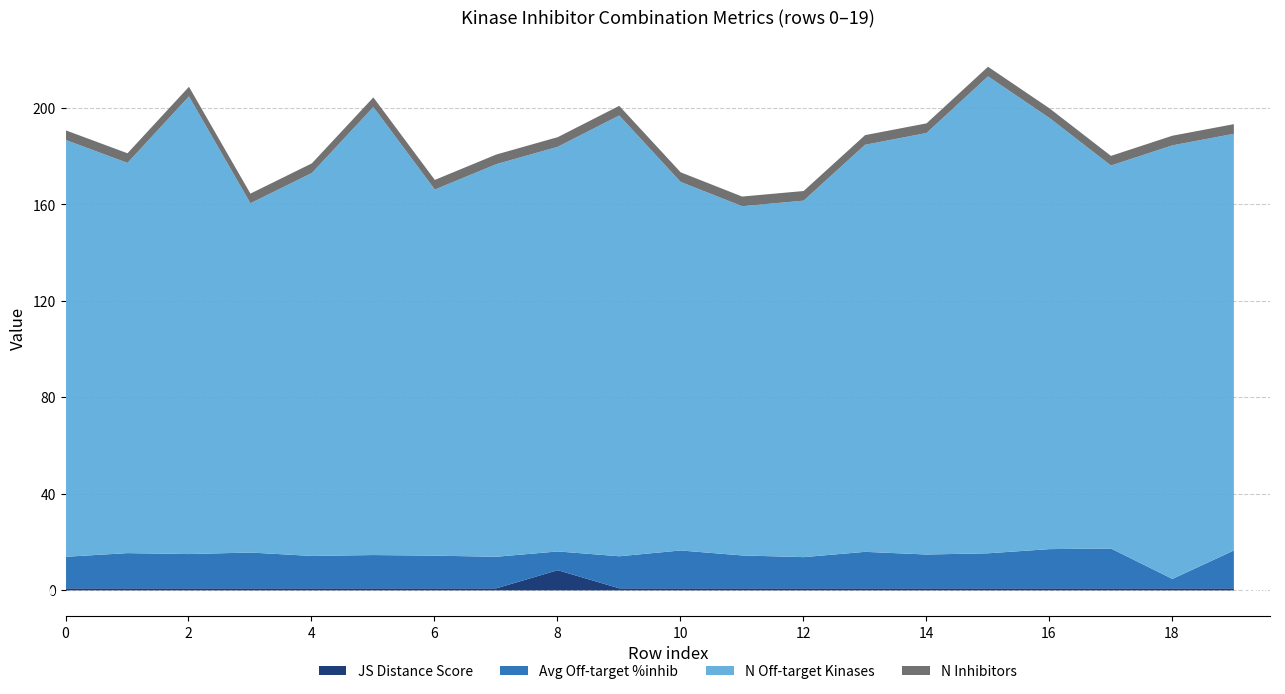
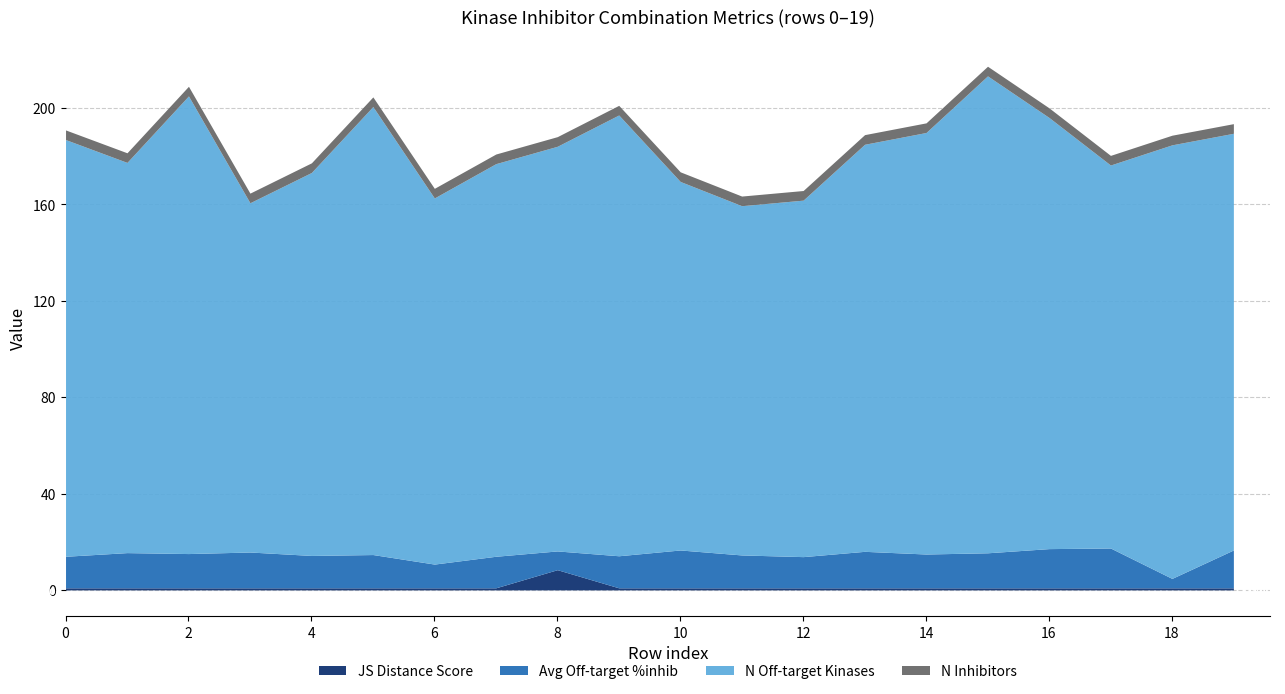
Avg Off-target %inhib, 6: 14 -> 10
